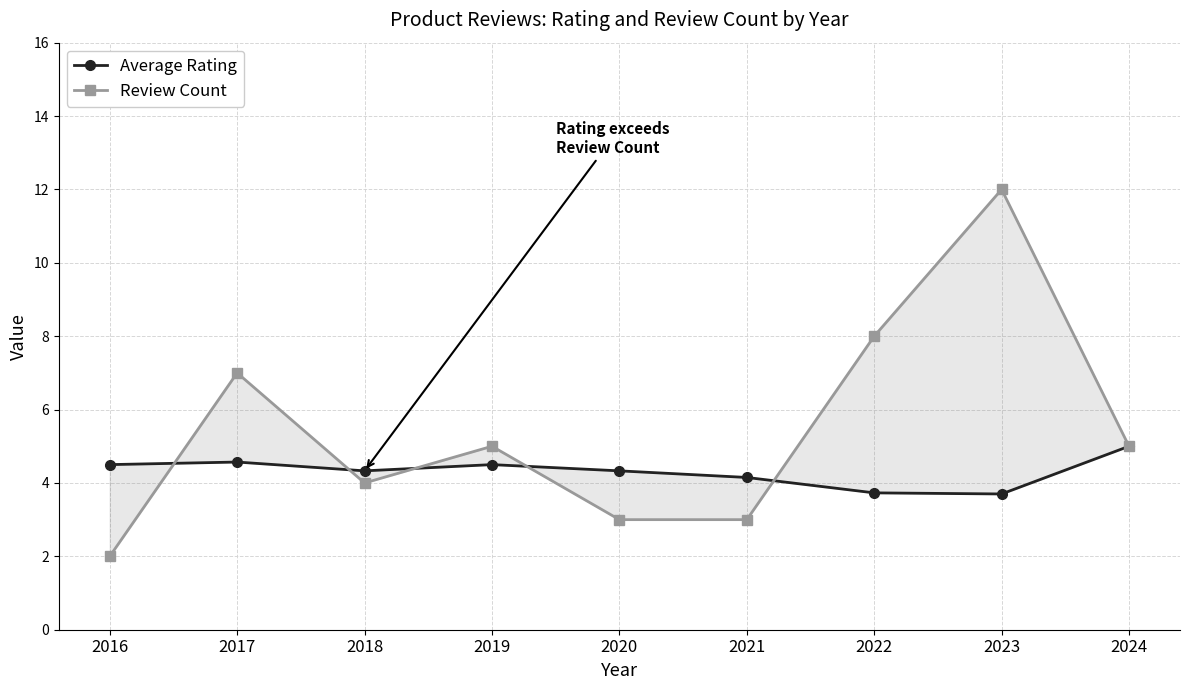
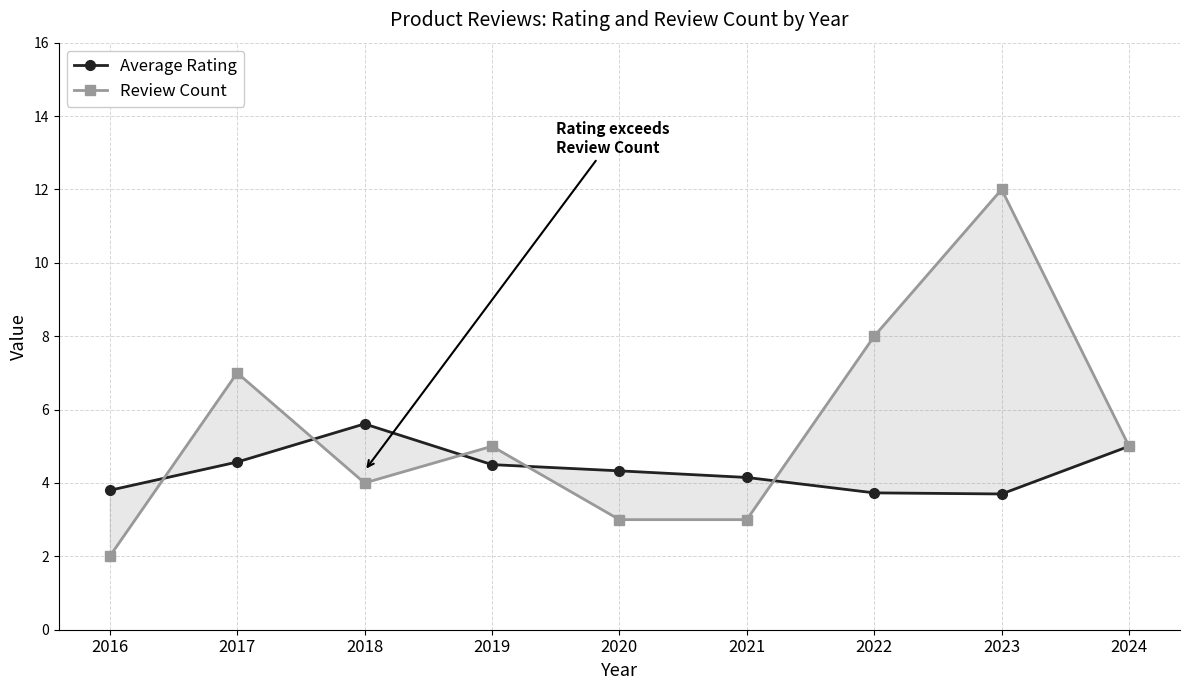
Average Rating, 2016: 4.5 -> 3.8
Average Rating, 2018: 4.3 -> 5.6
